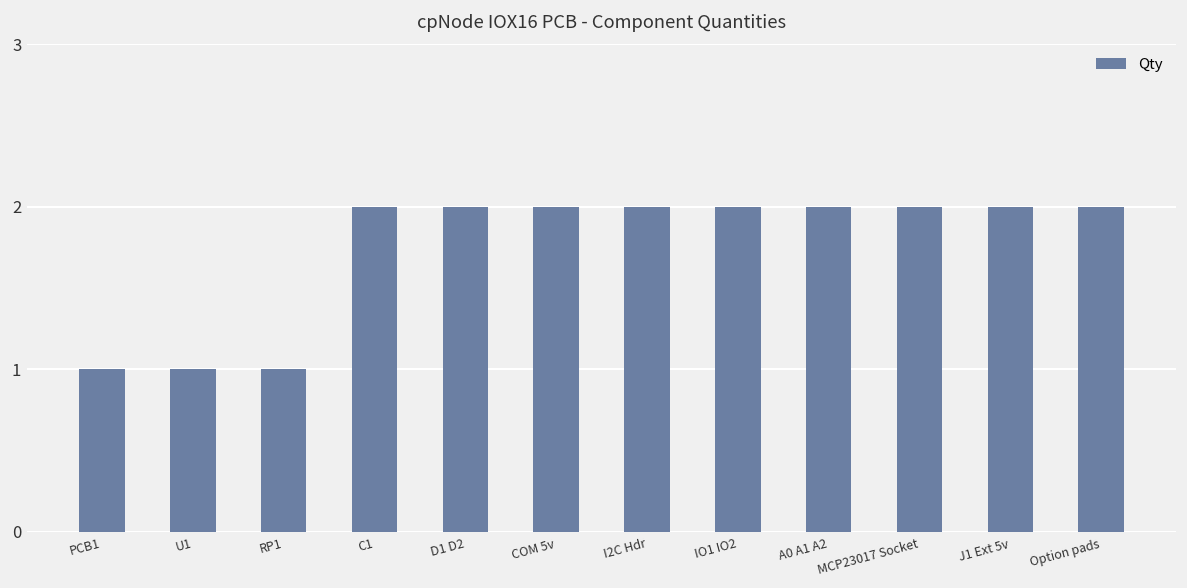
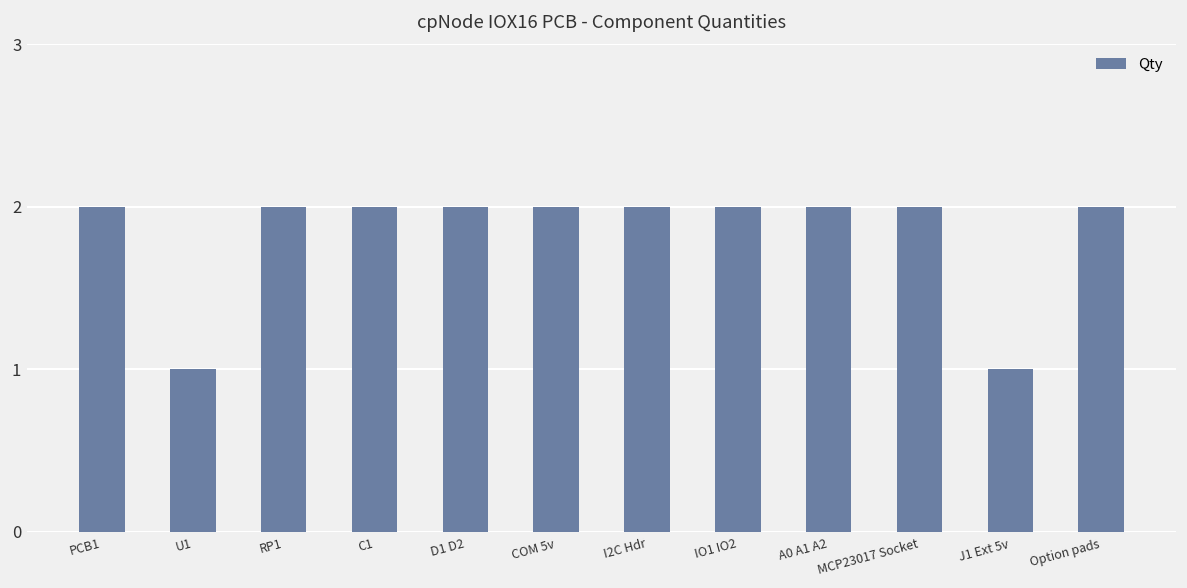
PCB1: 1 -> 2
RP1: 1 -> 2
J1 Ext 5v: 2 -> 1
